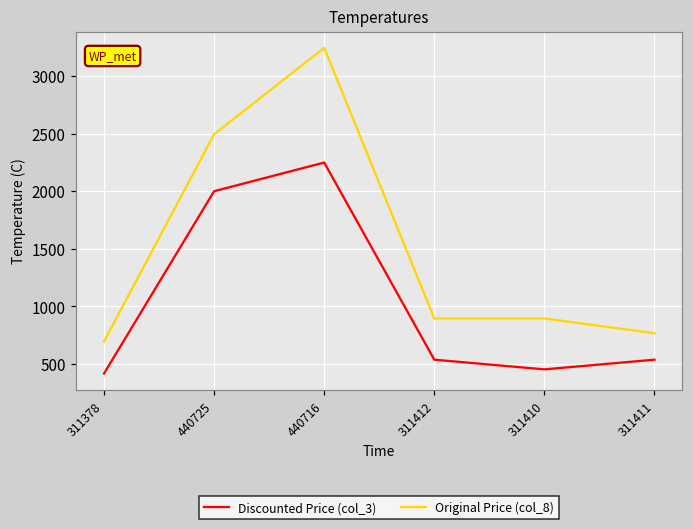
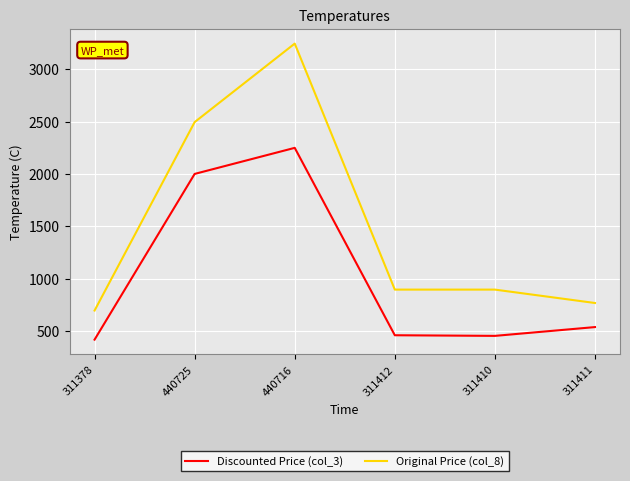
Discounted Price (col_3), 311412: 540 -> 460
